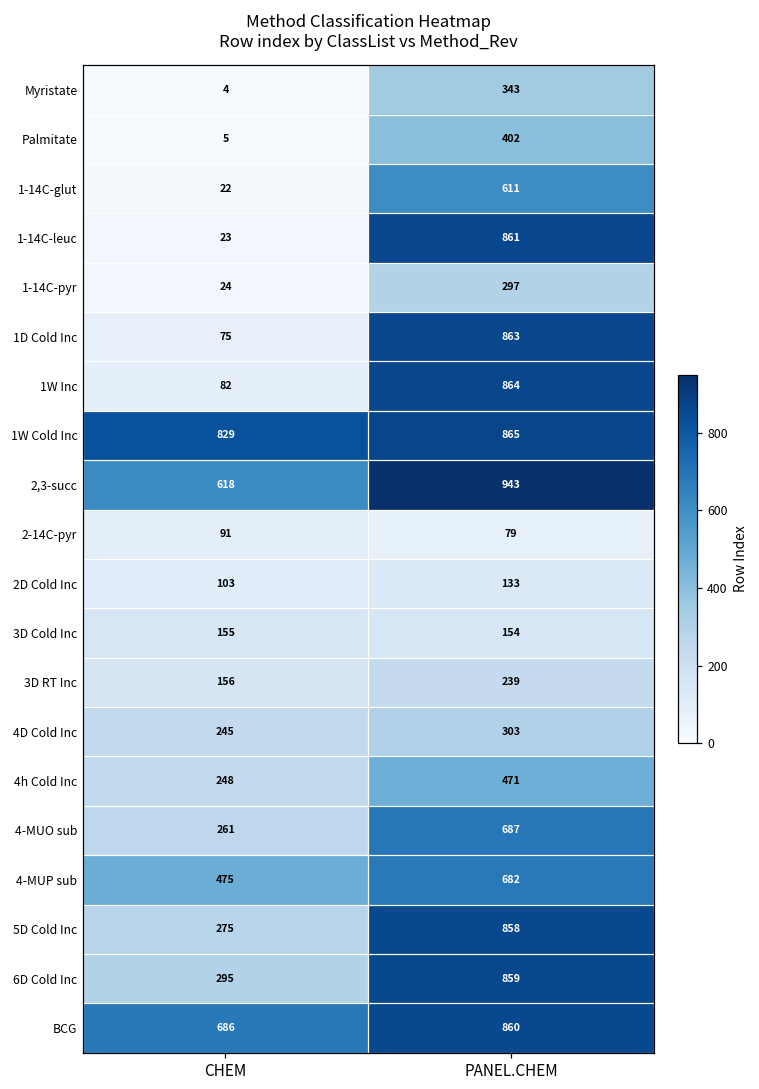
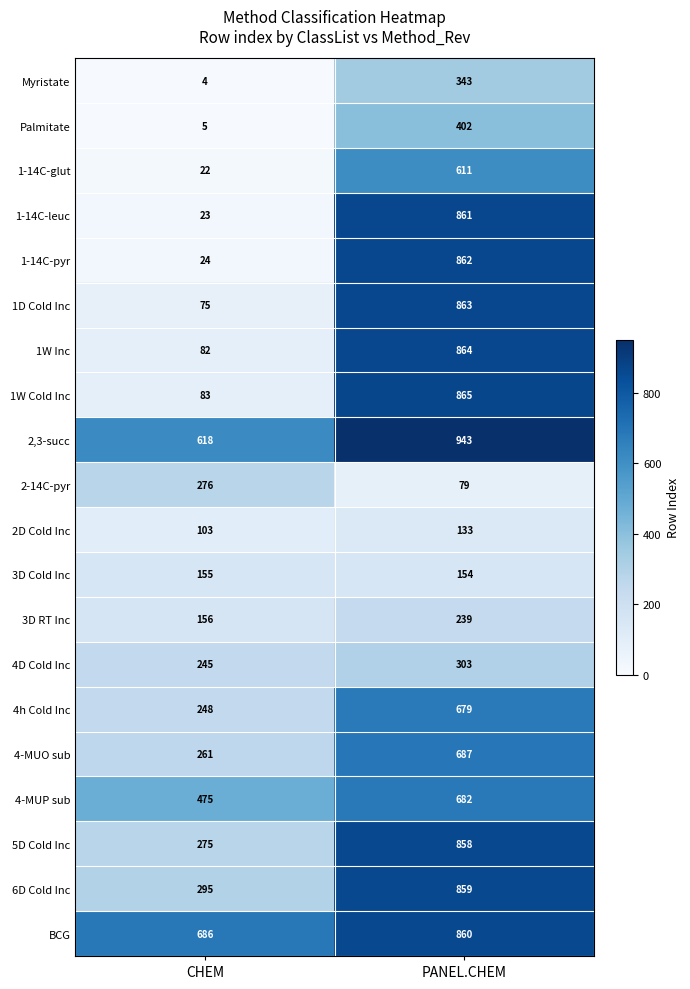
1-14C-pyr, PANEL.CHEM: 297 -> 862
1W Cold Inc, CHEM: 829 -> 83
2-14C-pyr, CHEM: 91 -> 276
4h Cold Inc, PANEL.CHEM: 471 -> 679
